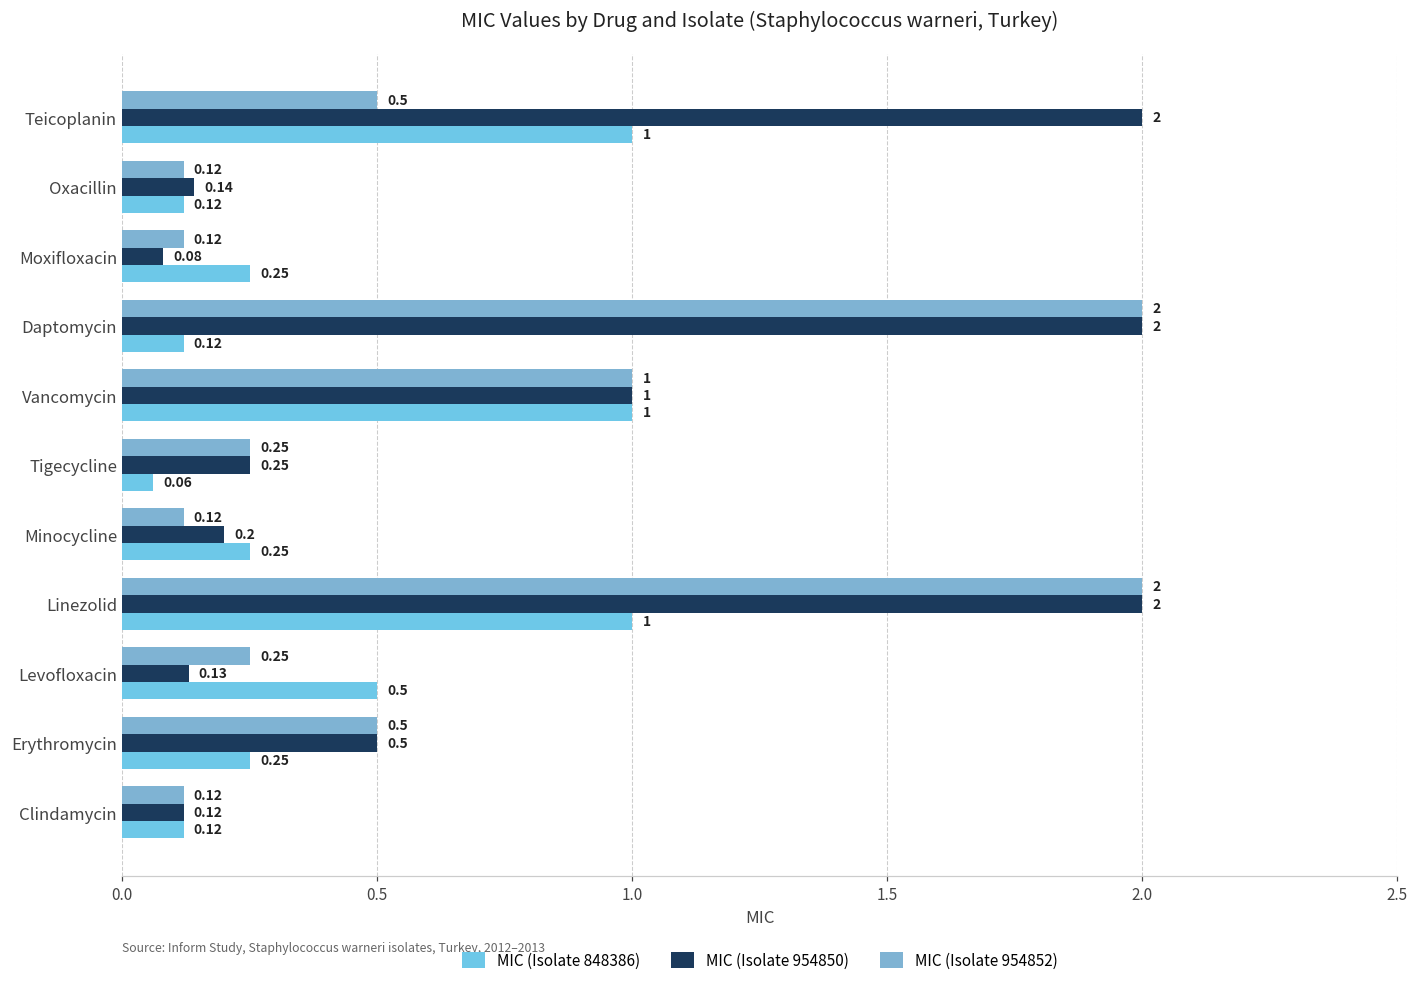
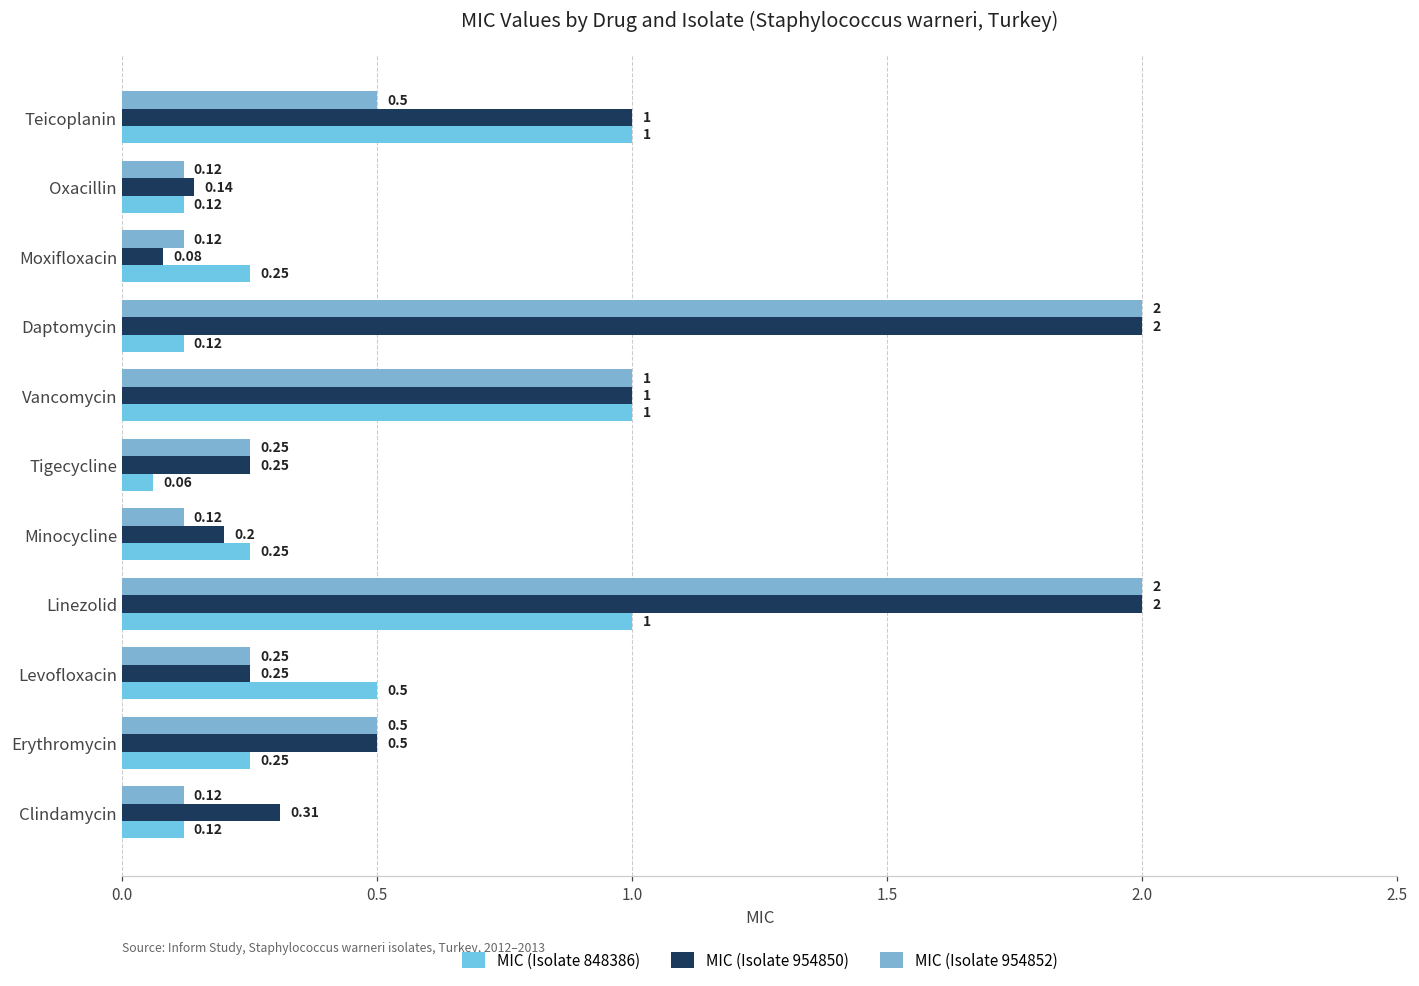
MIC (Isolate 954850), Teicoplanin: 2 -> 1
MIC (Isolate 954850), Levofloxacin: 0.13 -> 0.25
MIC (Isolate 954850), Clindamycin: 0.12 -> 0.31
